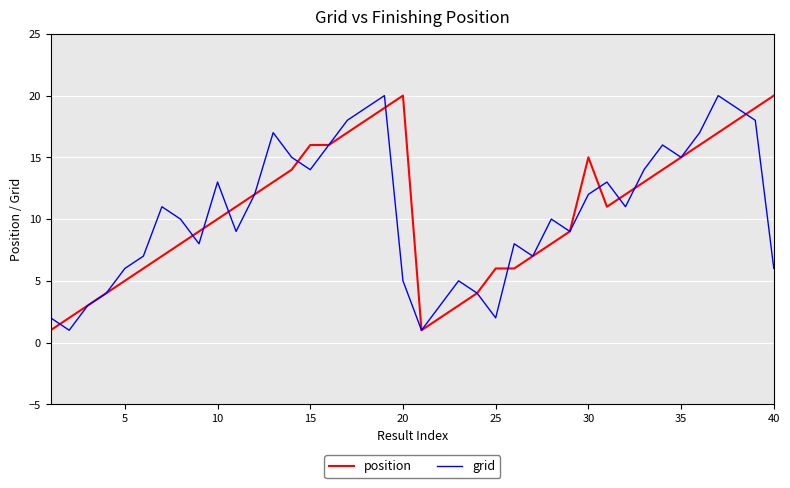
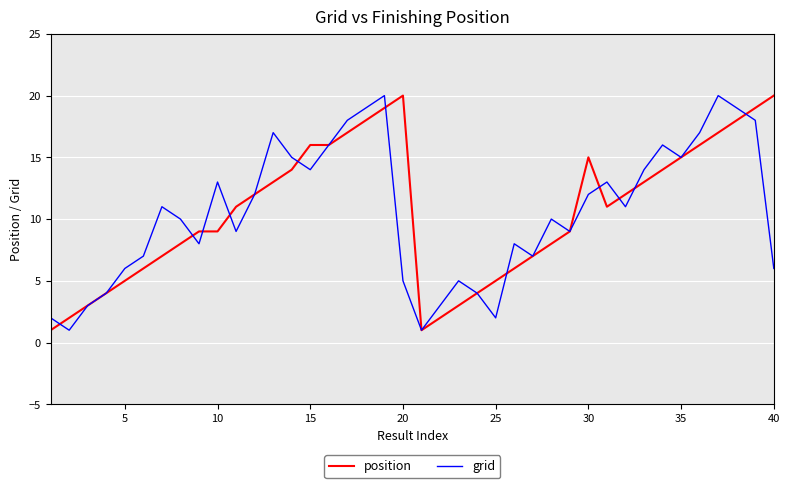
position, 10: 10 -> 9
position, 25: 6 -> 5
